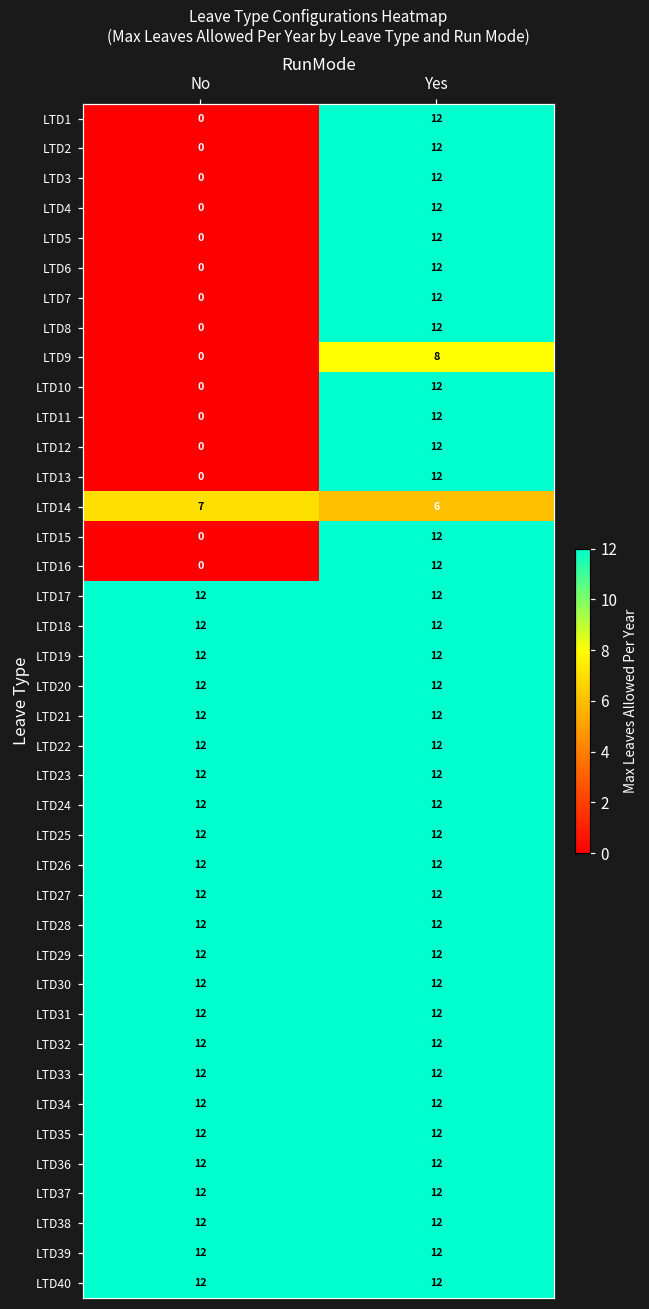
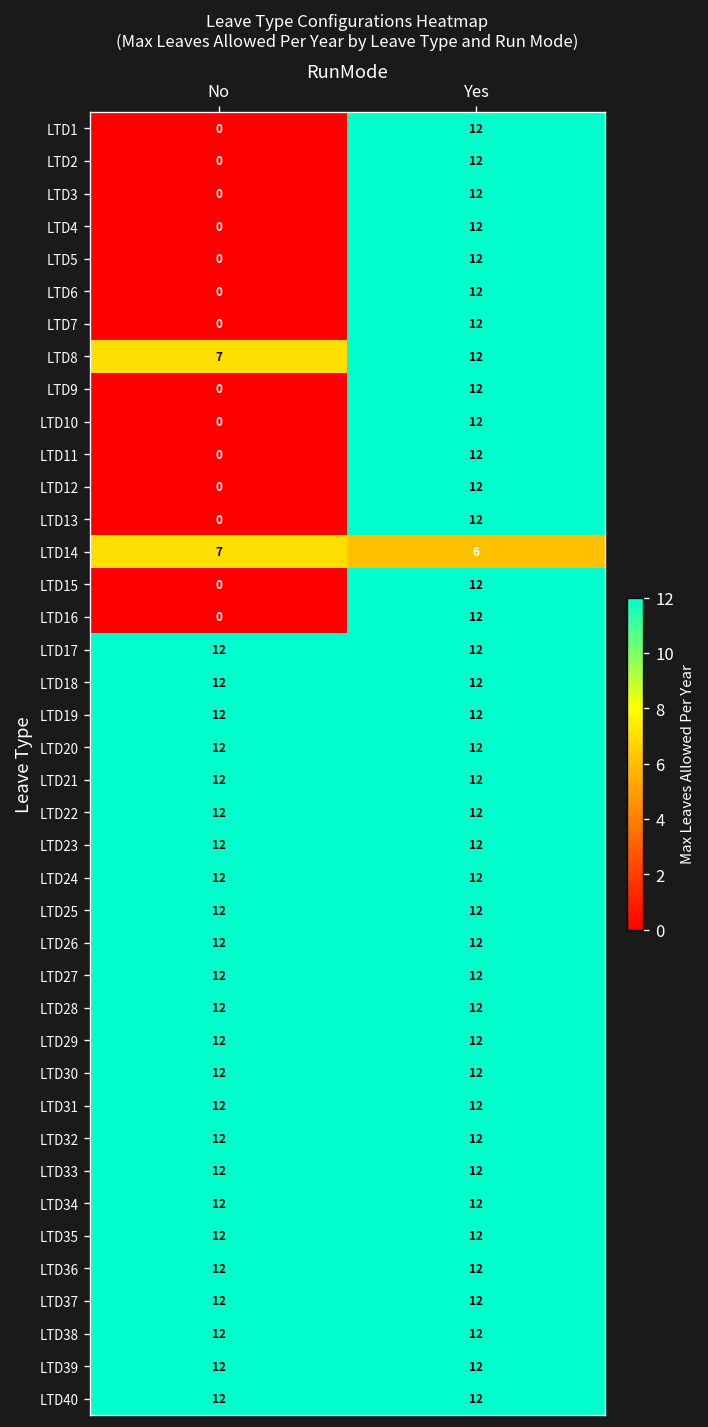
LTD8, No: 0 -> 7
LTD9, Yes: 8 -> 12
